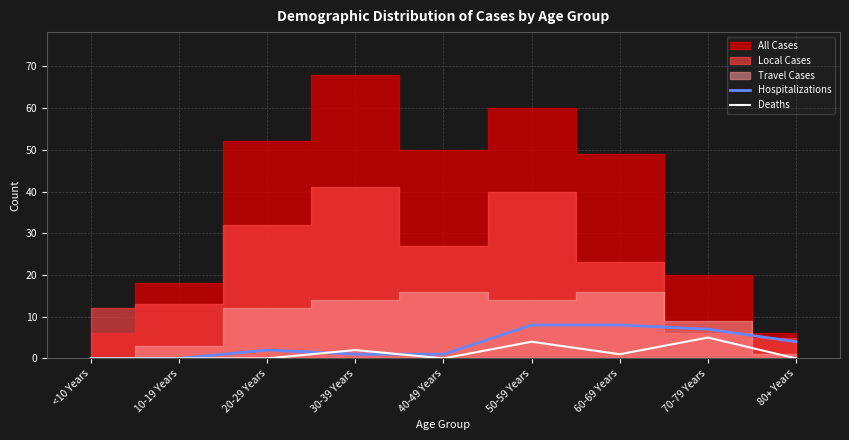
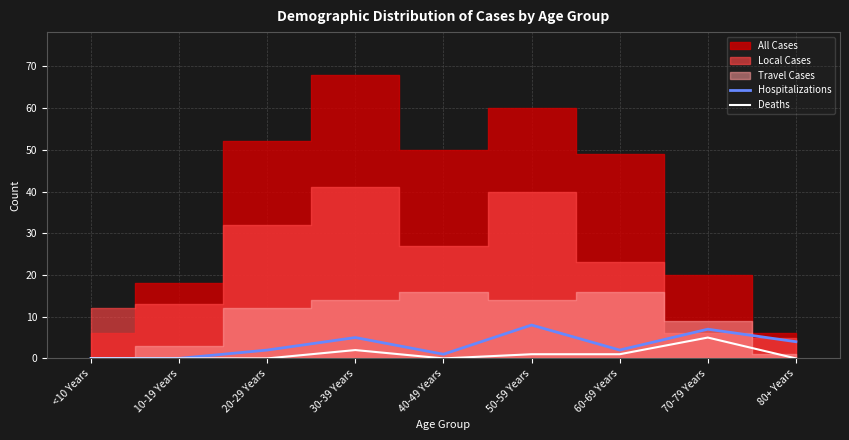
Hospitalizations, 30-39 Years: 1 -> 5
Deaths, 50-59 Years: 4 -> 1
Hospitalizations, 60-69 Years: 8 -> 2
